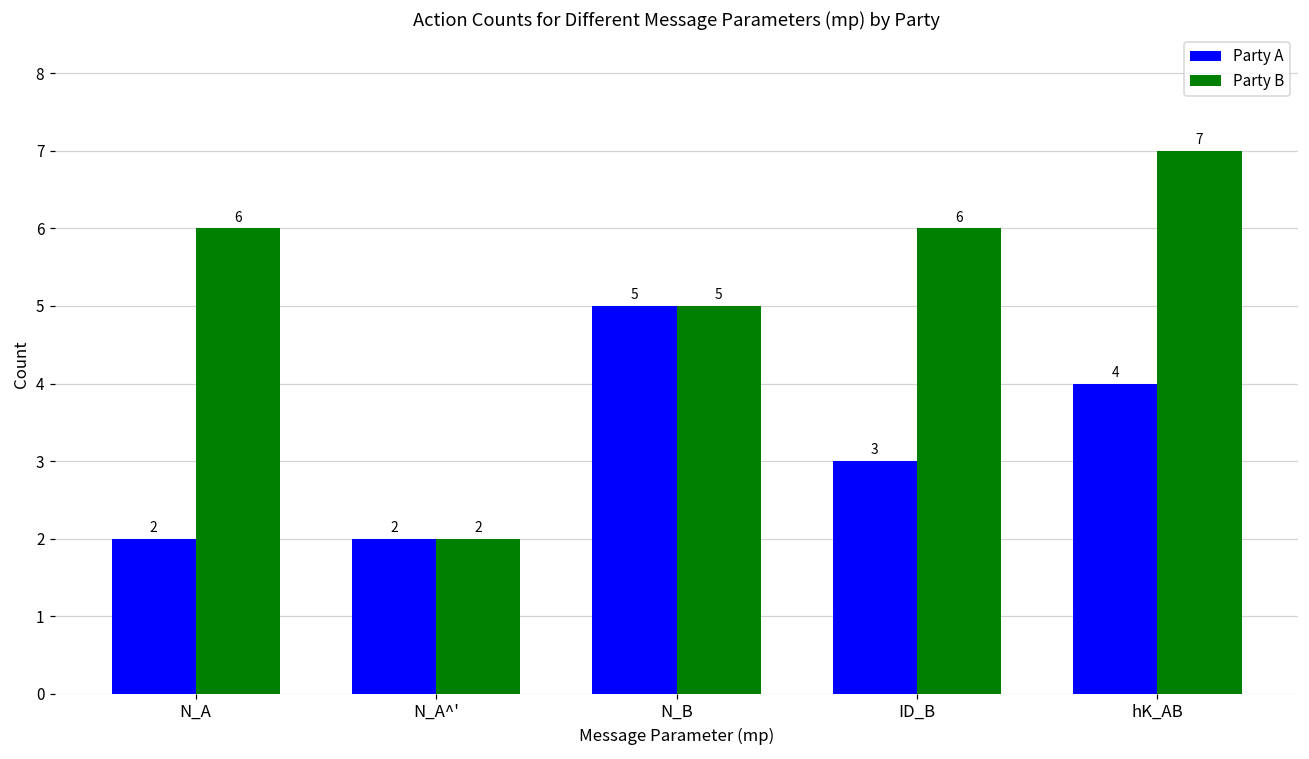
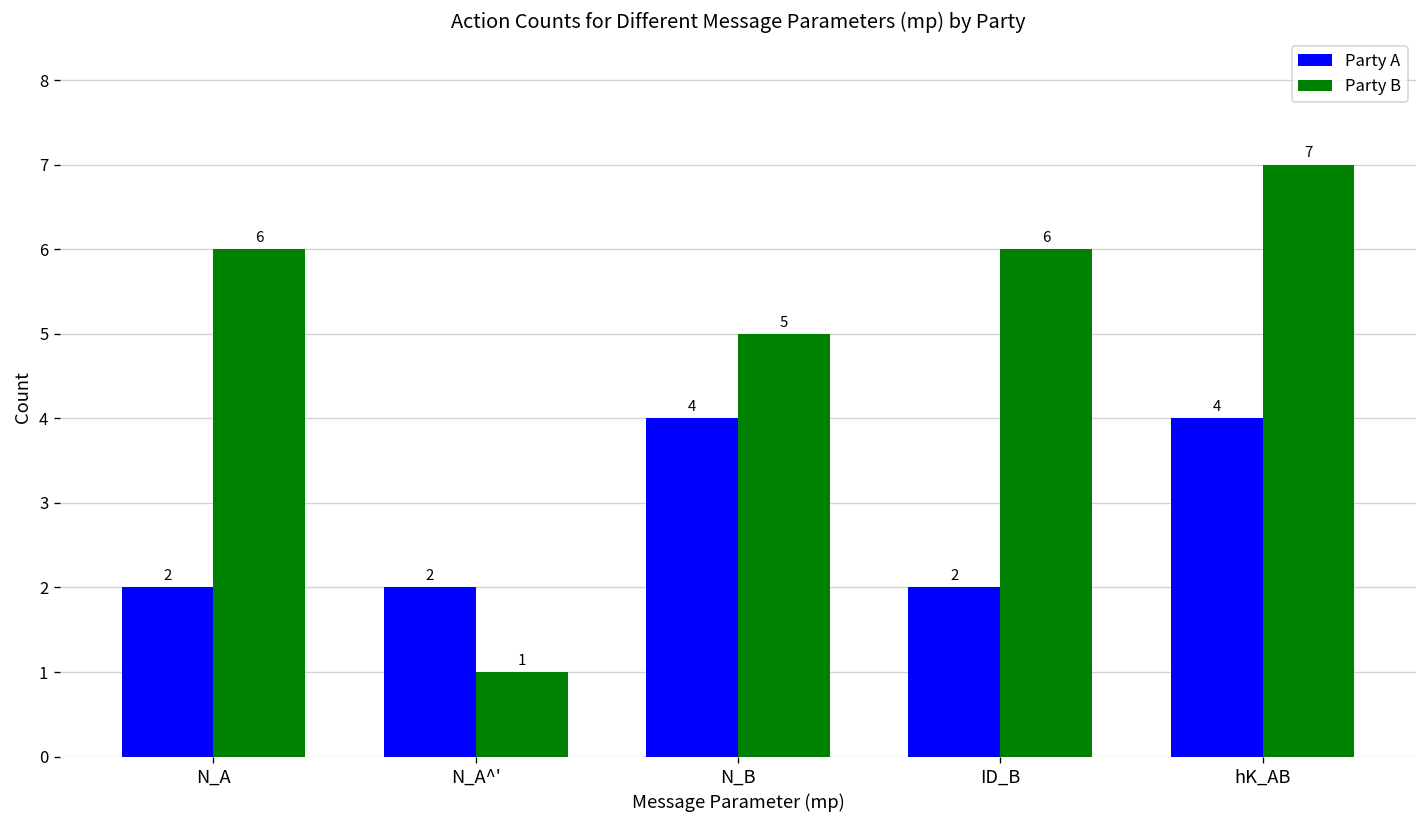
Party B, N_A^': 2 -> 1
Party A, N_B: 5 -> 4
Party A, ID_B: 3 -> 2
